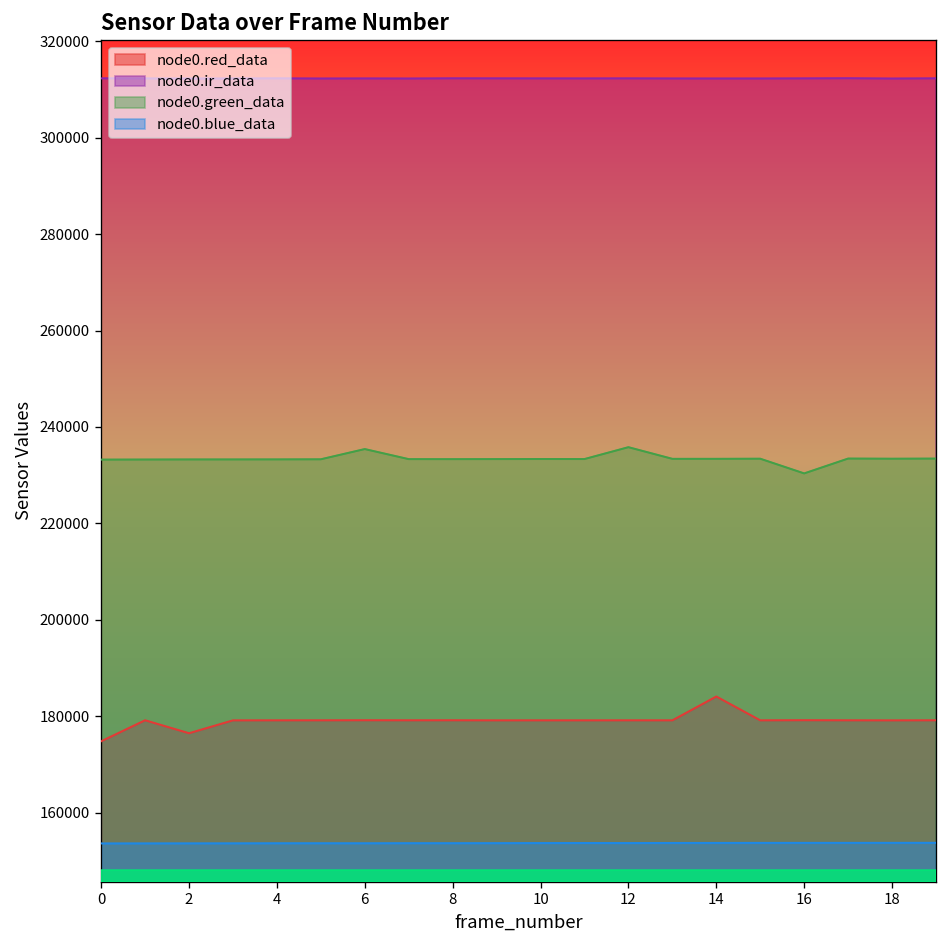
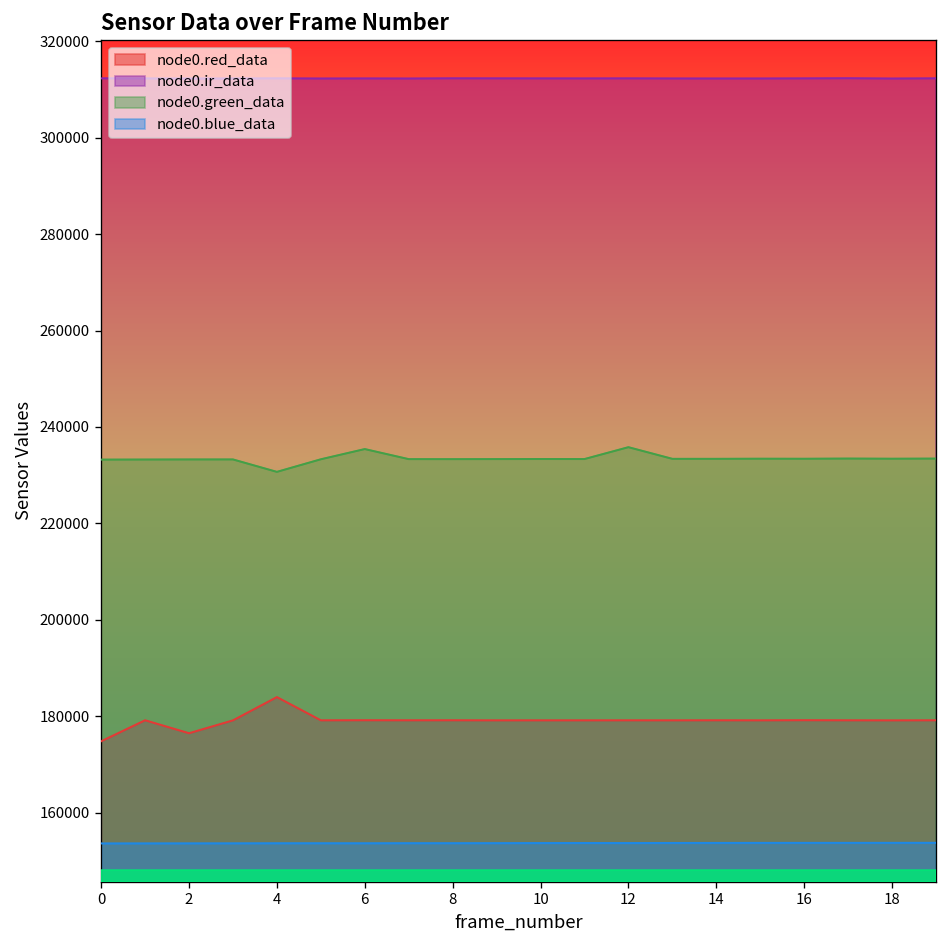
node0.red_data, 4: 179000 -> 184000
node0.green_data, 4: 233000 -> 231000
node0.red_data, 14: 184000 -> 179000
node0.green_data, 16: 230000 -> 233000
